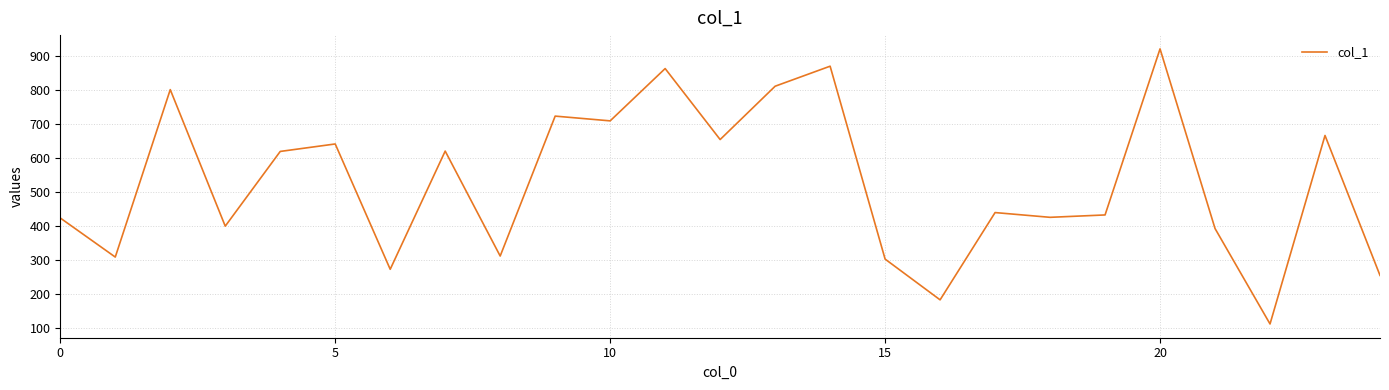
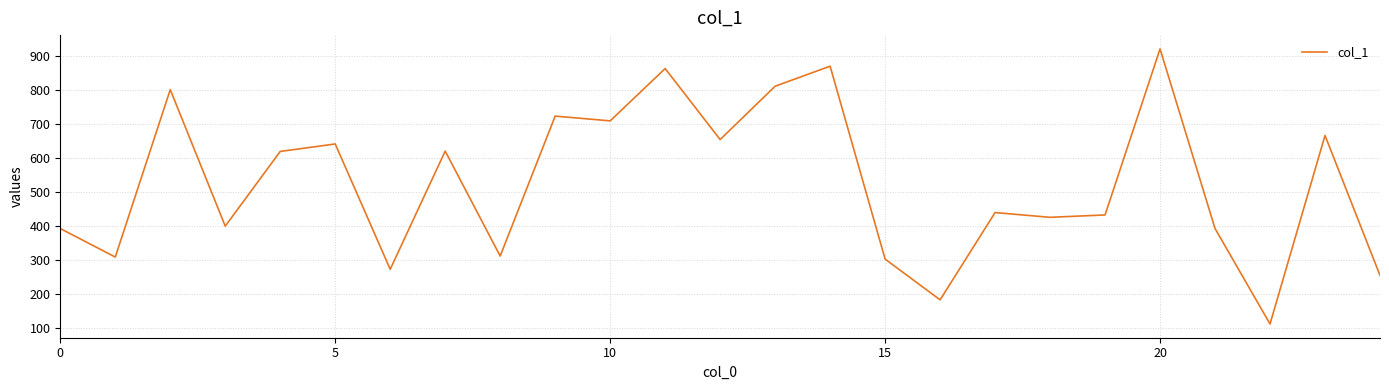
0: 420 -> 390
